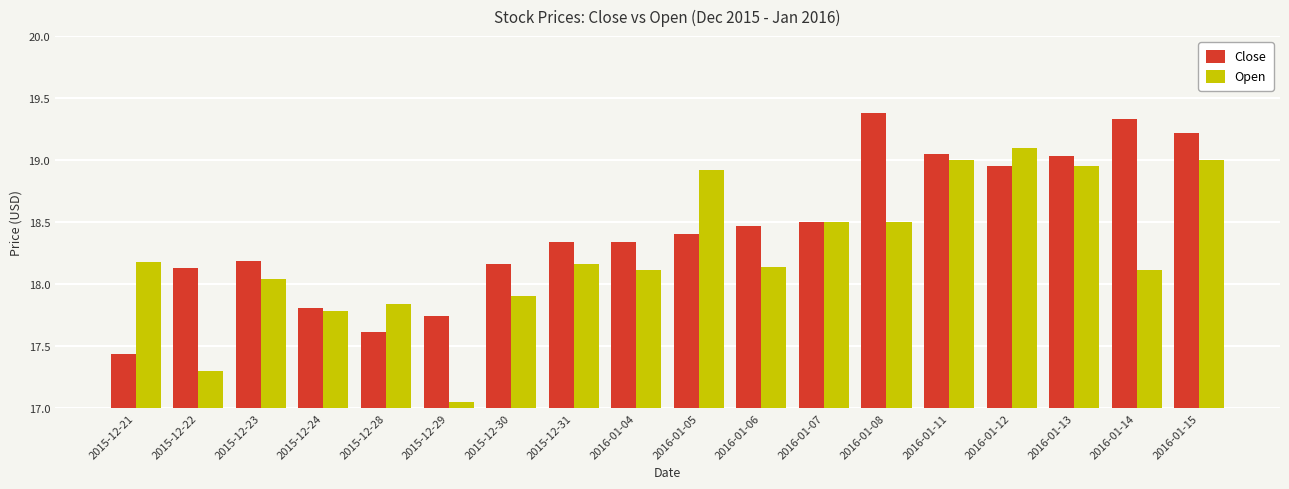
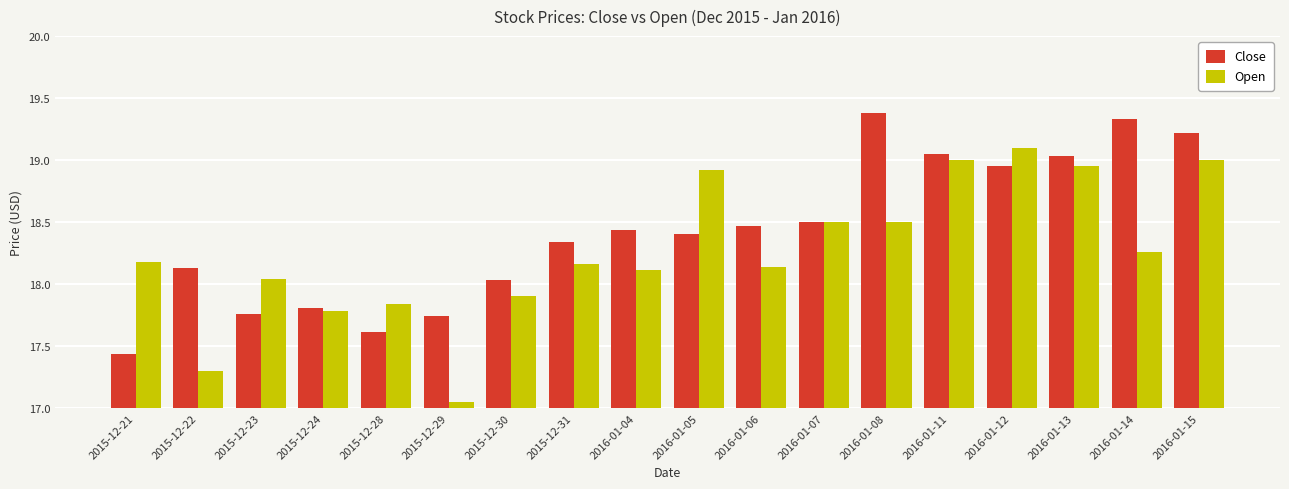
Close, 2015-12-23: 18.19 -> 17.76
Close, 2015-12-30: 18.16 -> 18.03
Close, 2016-01-04: 18.34 -> 18.44
Open, 2016-01-14: 18.11 -> 18.26
